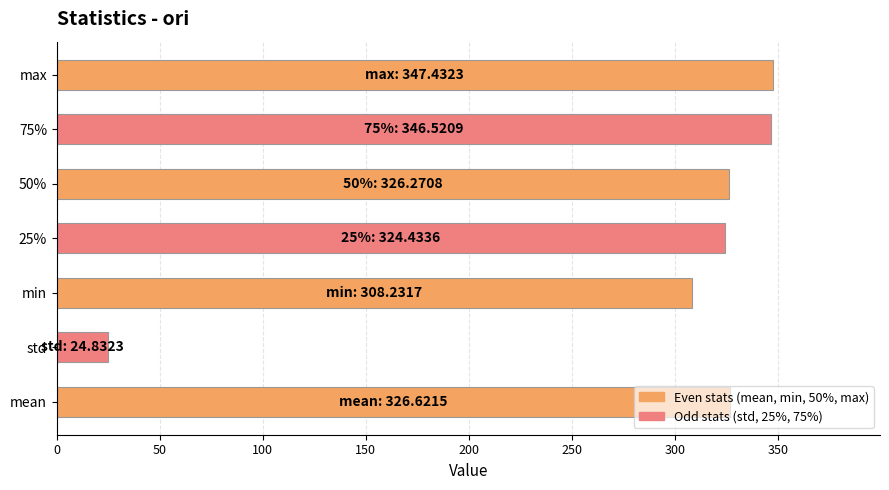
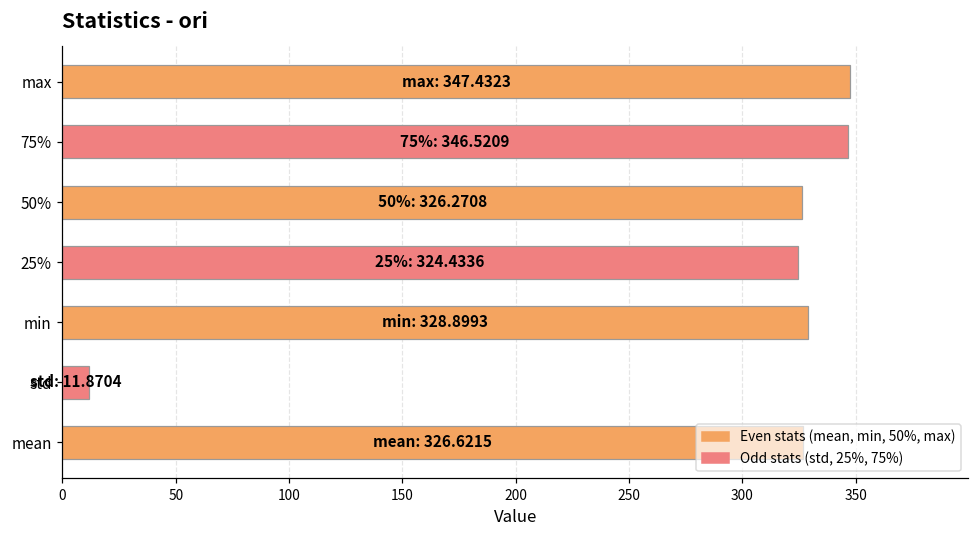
min: 308.2317 -> 328.8993
std: 24.8323 -> 11.8704
